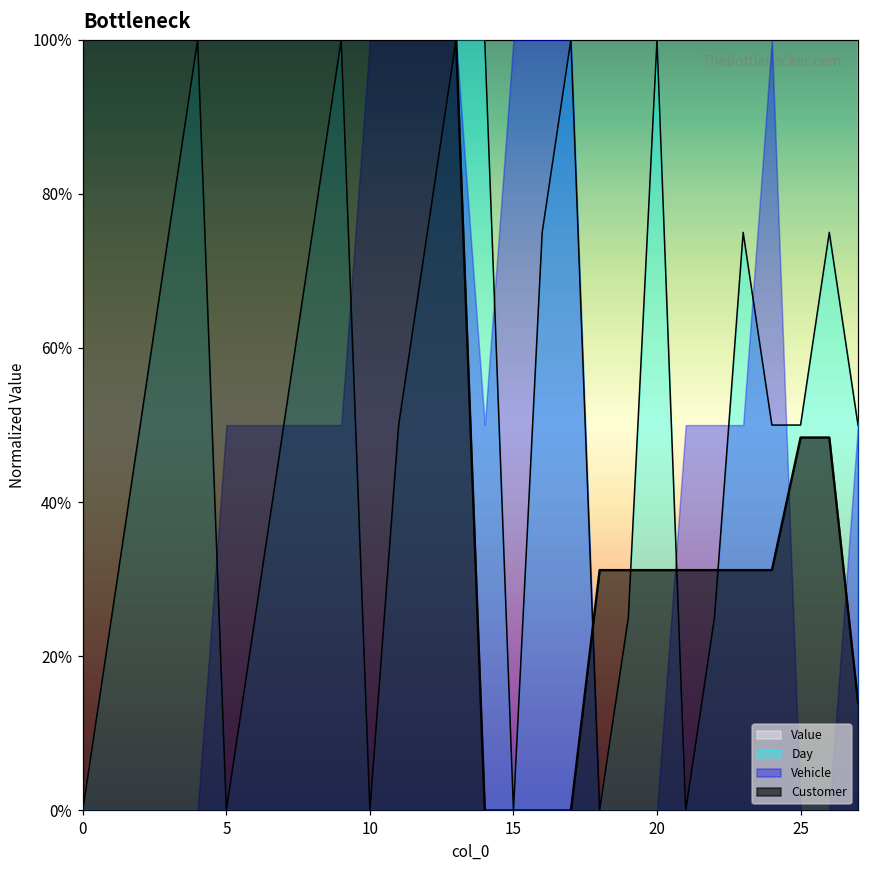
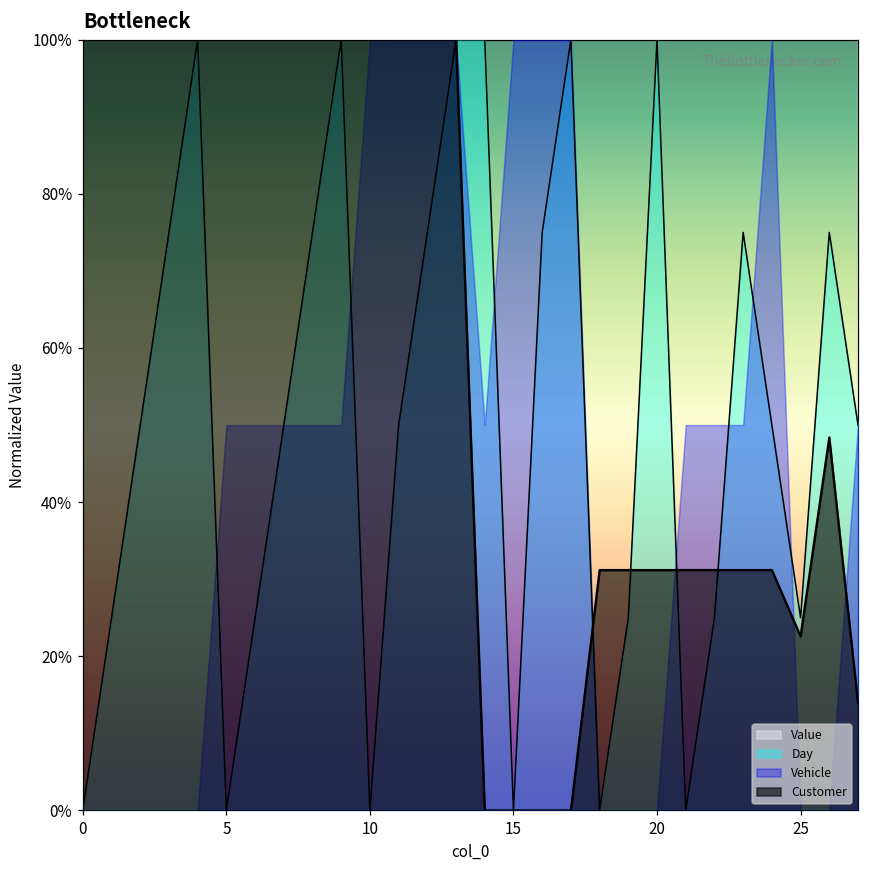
Day, 25: 50% -> 25%
Customer, 25: 48% -> 23%
